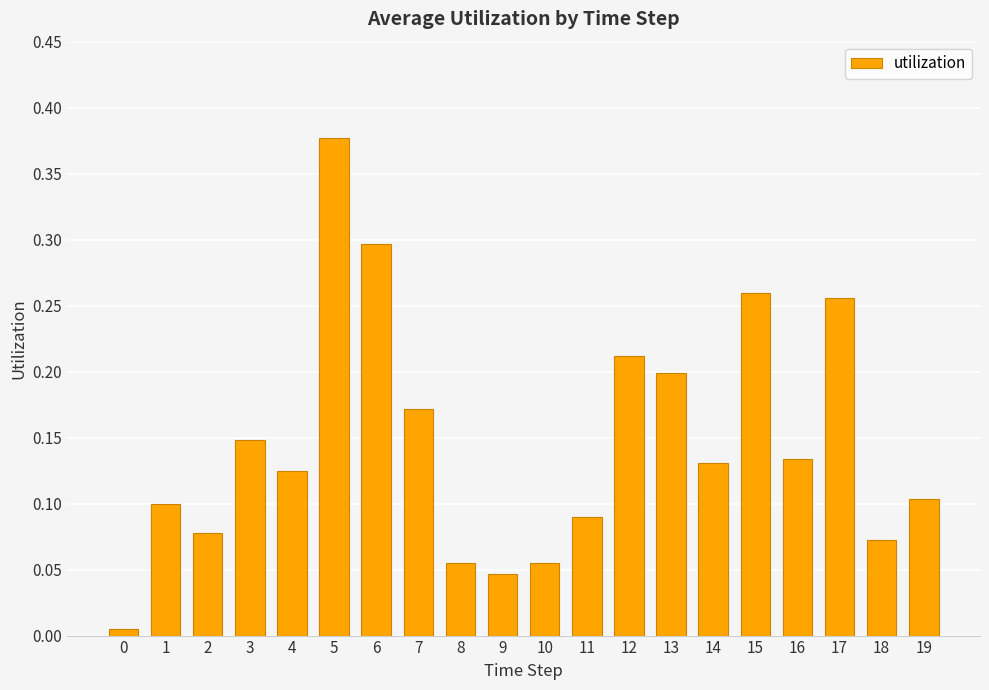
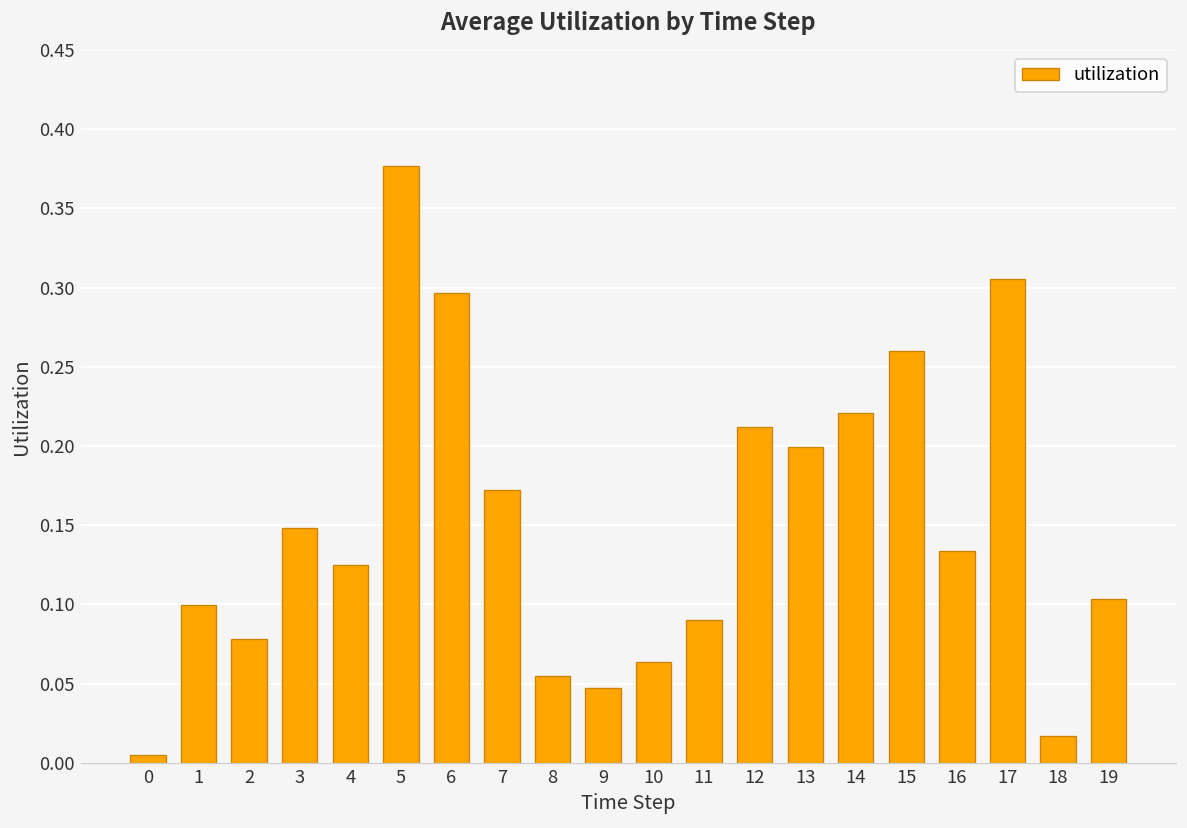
10: 0.055 -> 0.064
14: 0.131 -> 0.221
17: 0.256 -> 0.306
18: 0.072 -> 0.017
